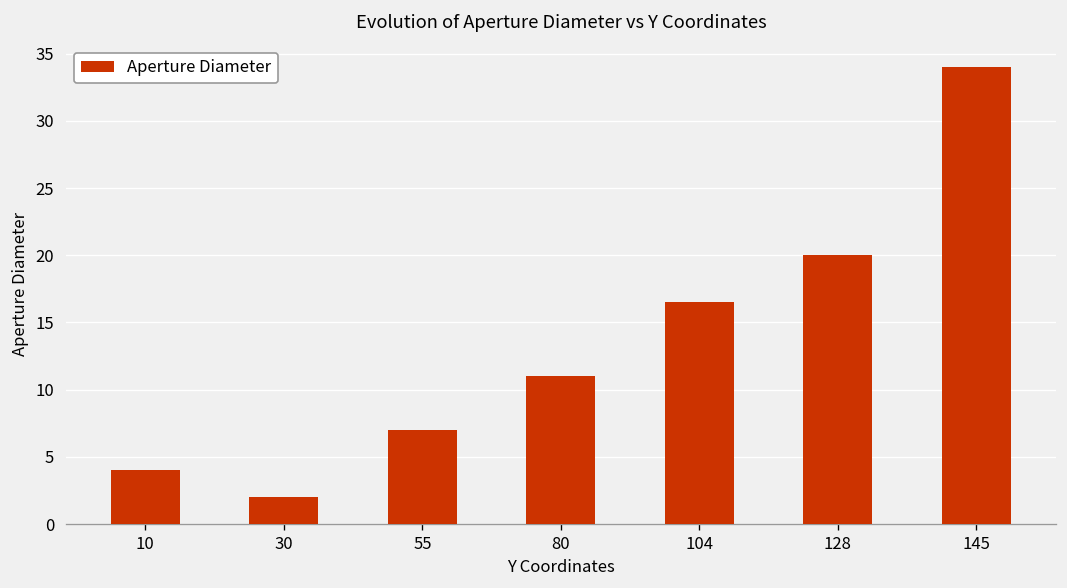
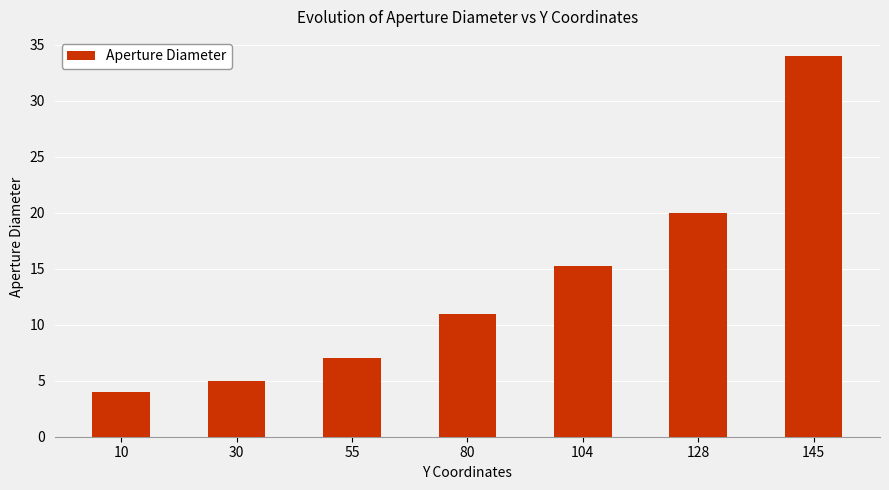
30: 2 -> 5
104: 16.5 -> 15.2
